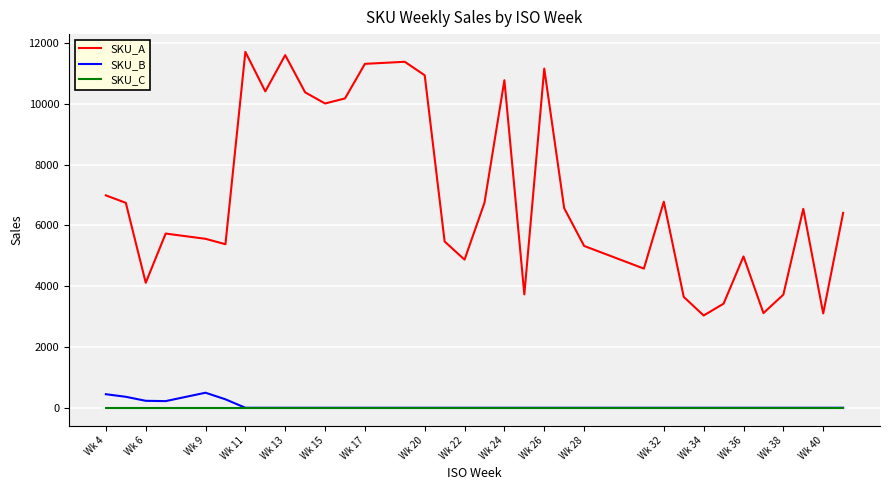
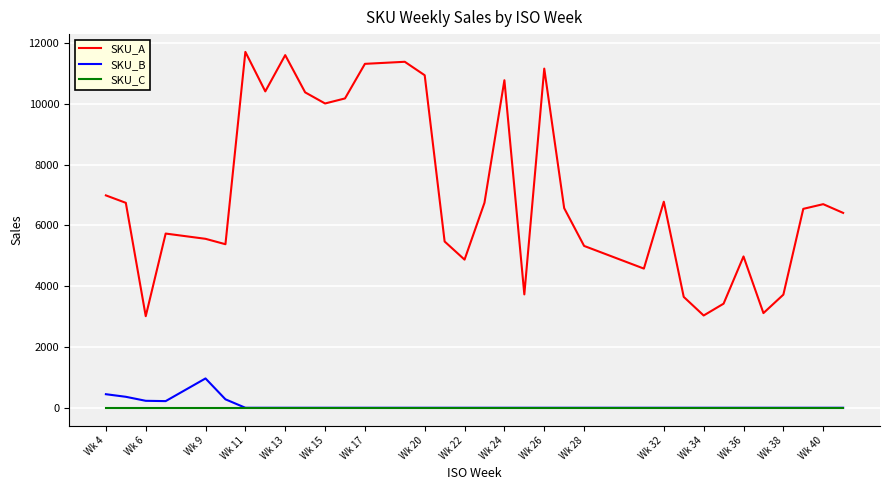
SKU_A, Wk 6: 4100 -> 3000
SKU_B, Wk 9: 500 -> 1000
SKU_A, Wk 40: 3100 -> 6700
